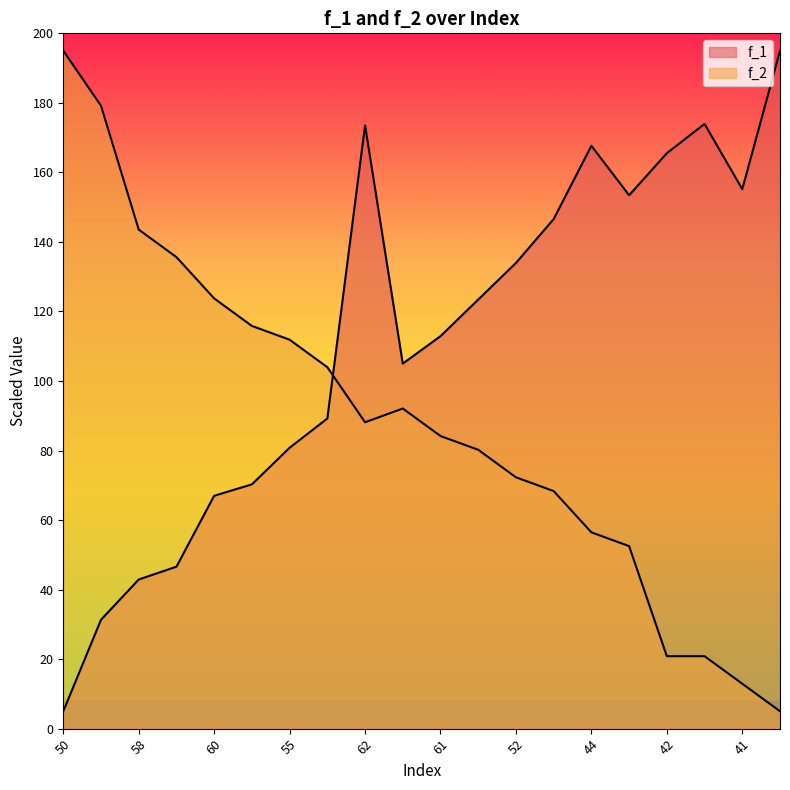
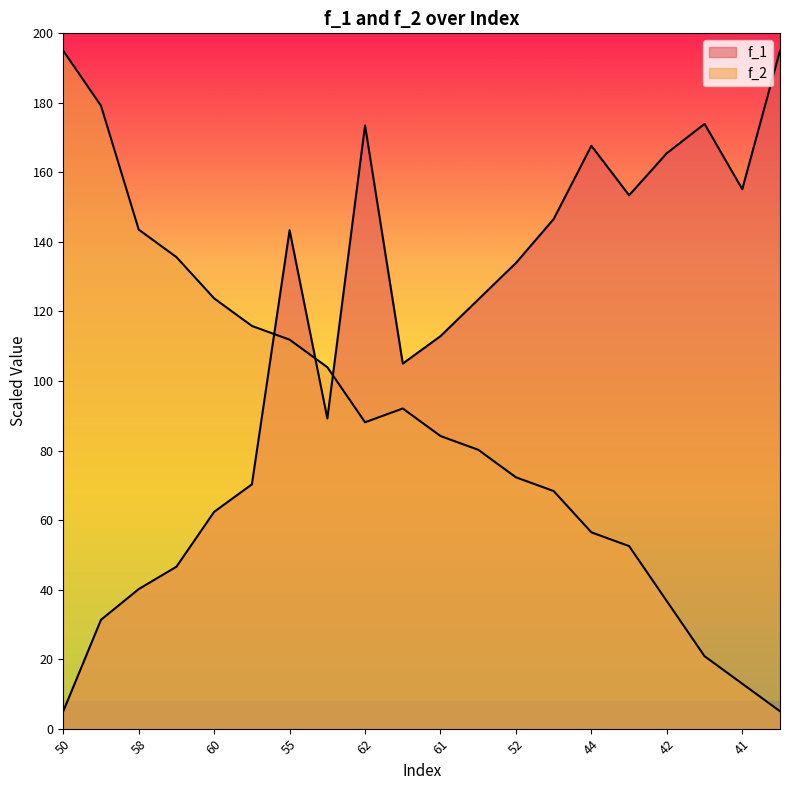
f_1, 58: 43 -> 40
f_1, 60: 67 -> 62
f_1, 55: 81 -> 143
f_2, 42: 21 -> 37
